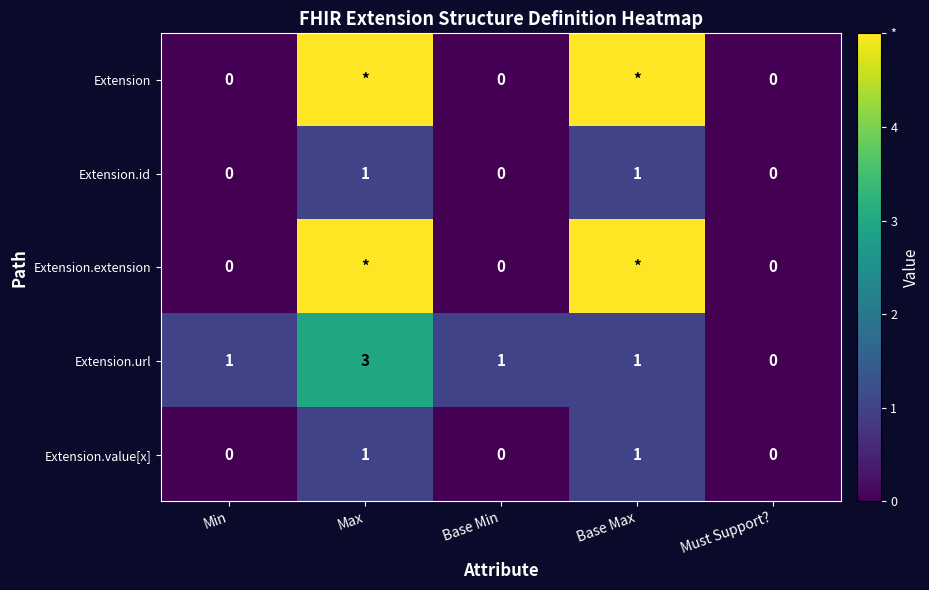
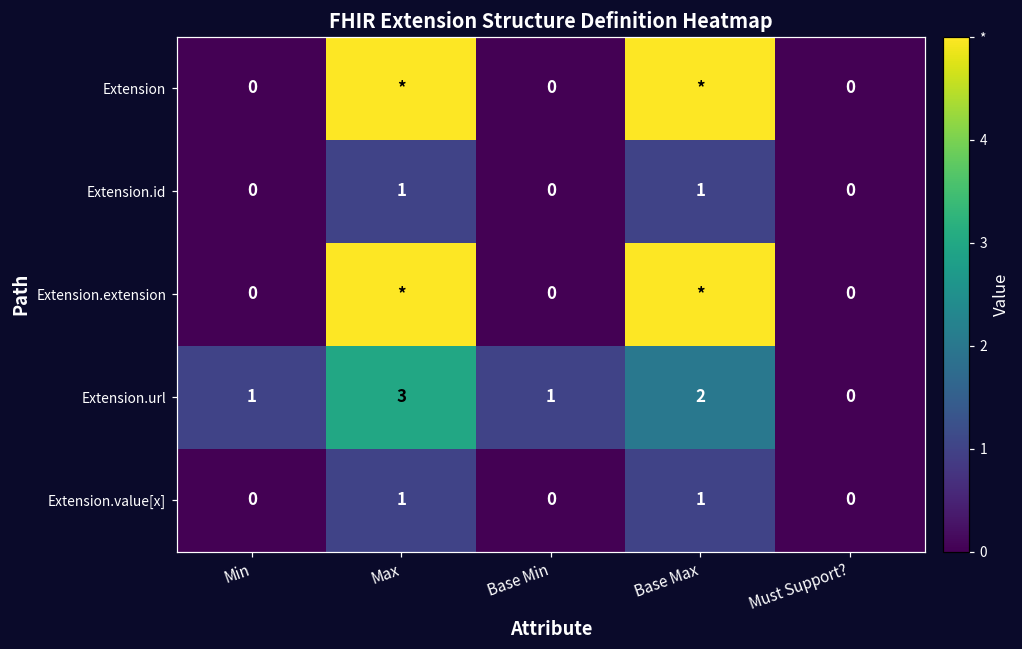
Extension.url, Base Max: 1 -> 2
